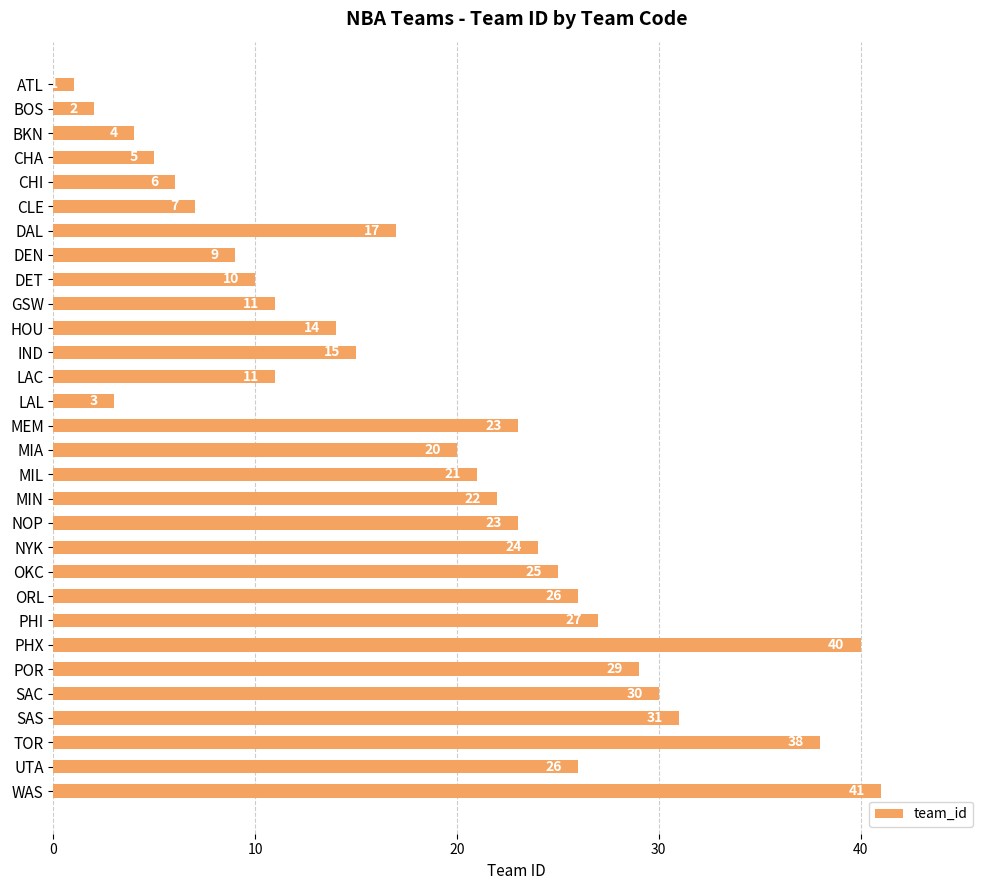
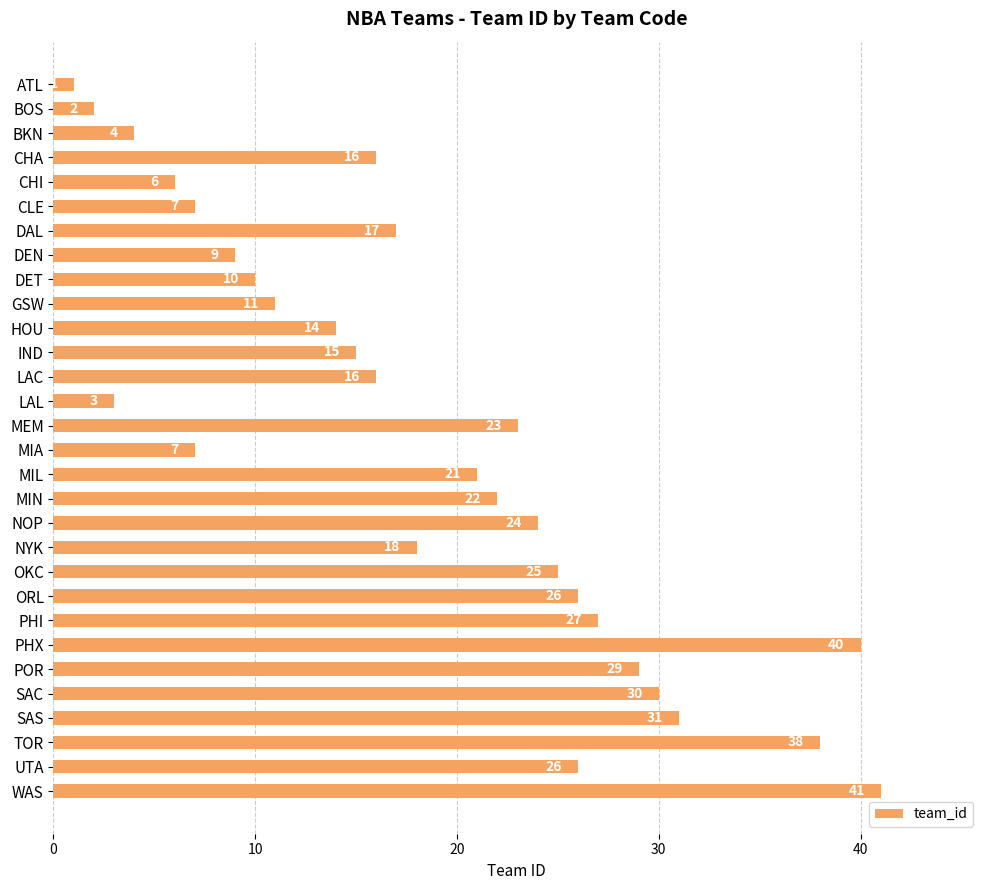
CHA: 5 -> 16
LAC: 11 -> 16
MIA: 20 -> 7
NOP: 23 -> 24
NYK: 24 -> 18
